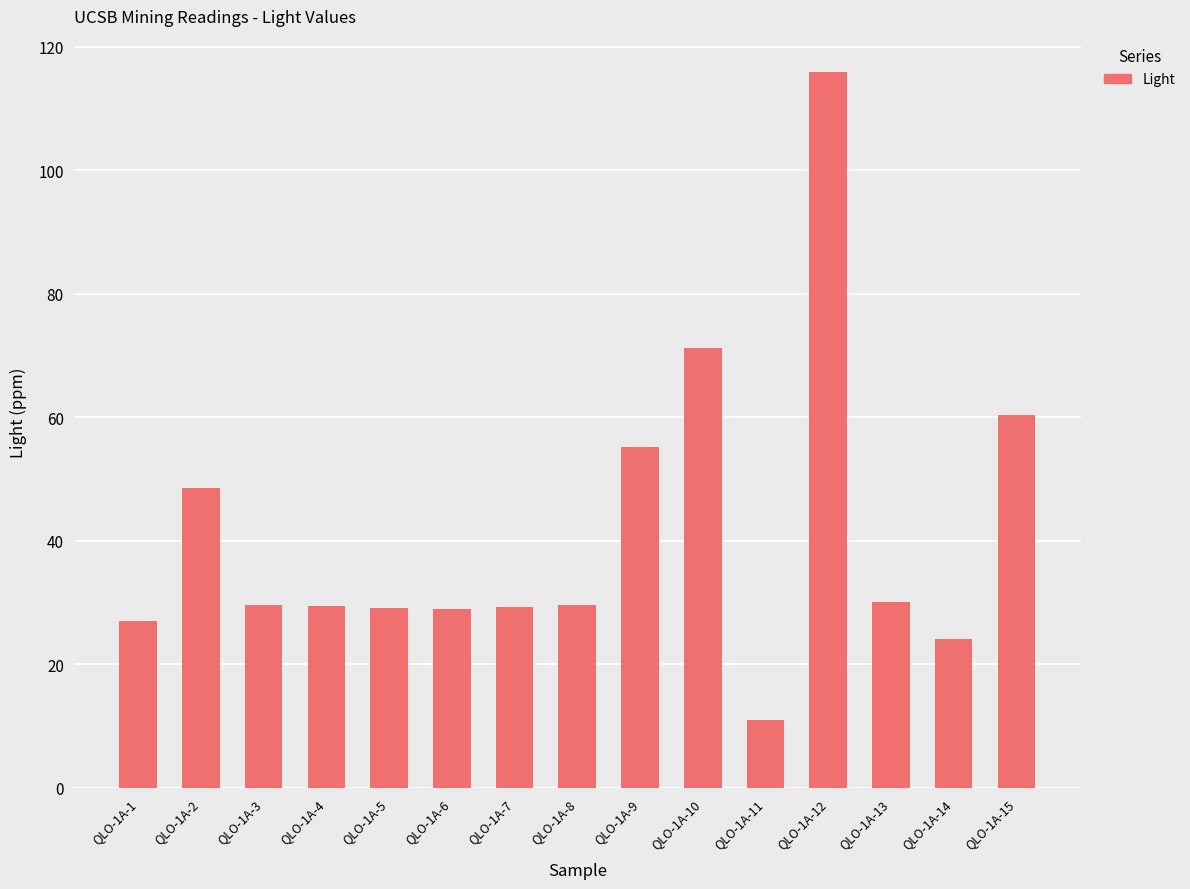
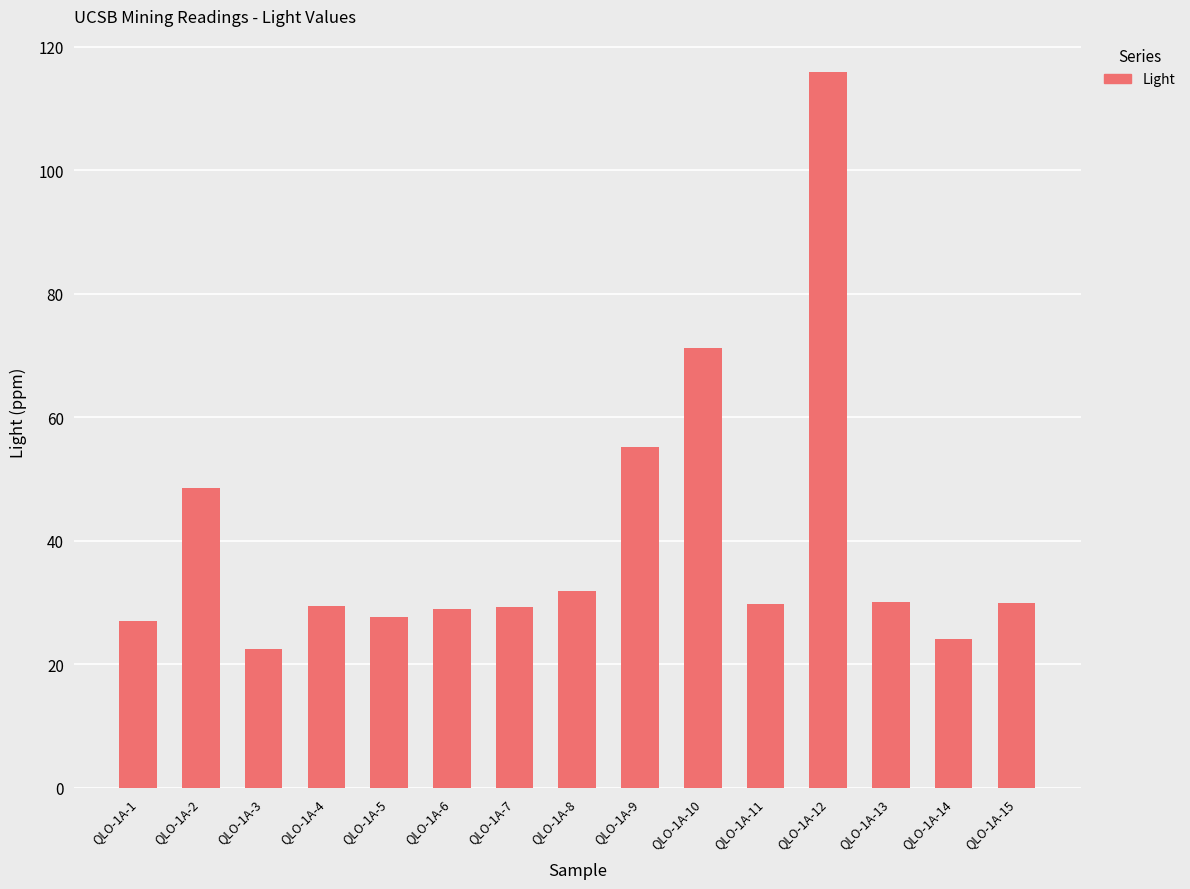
QLO-1A-3: 30 -> 22
QLO-1A-5: 29 -> 28
QLO-1A-8: 30 -> 32
QLO-1A-11: 11 -> 30
QLO-1A-15: 60 -> 30
